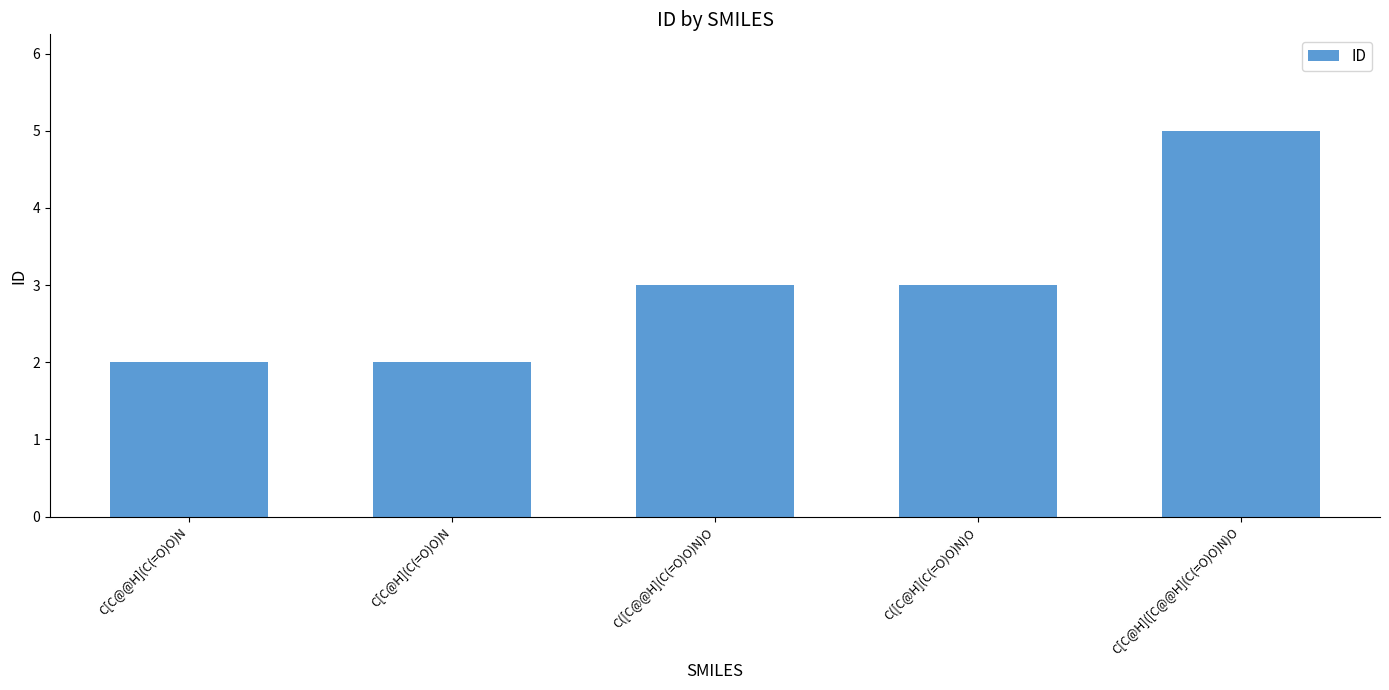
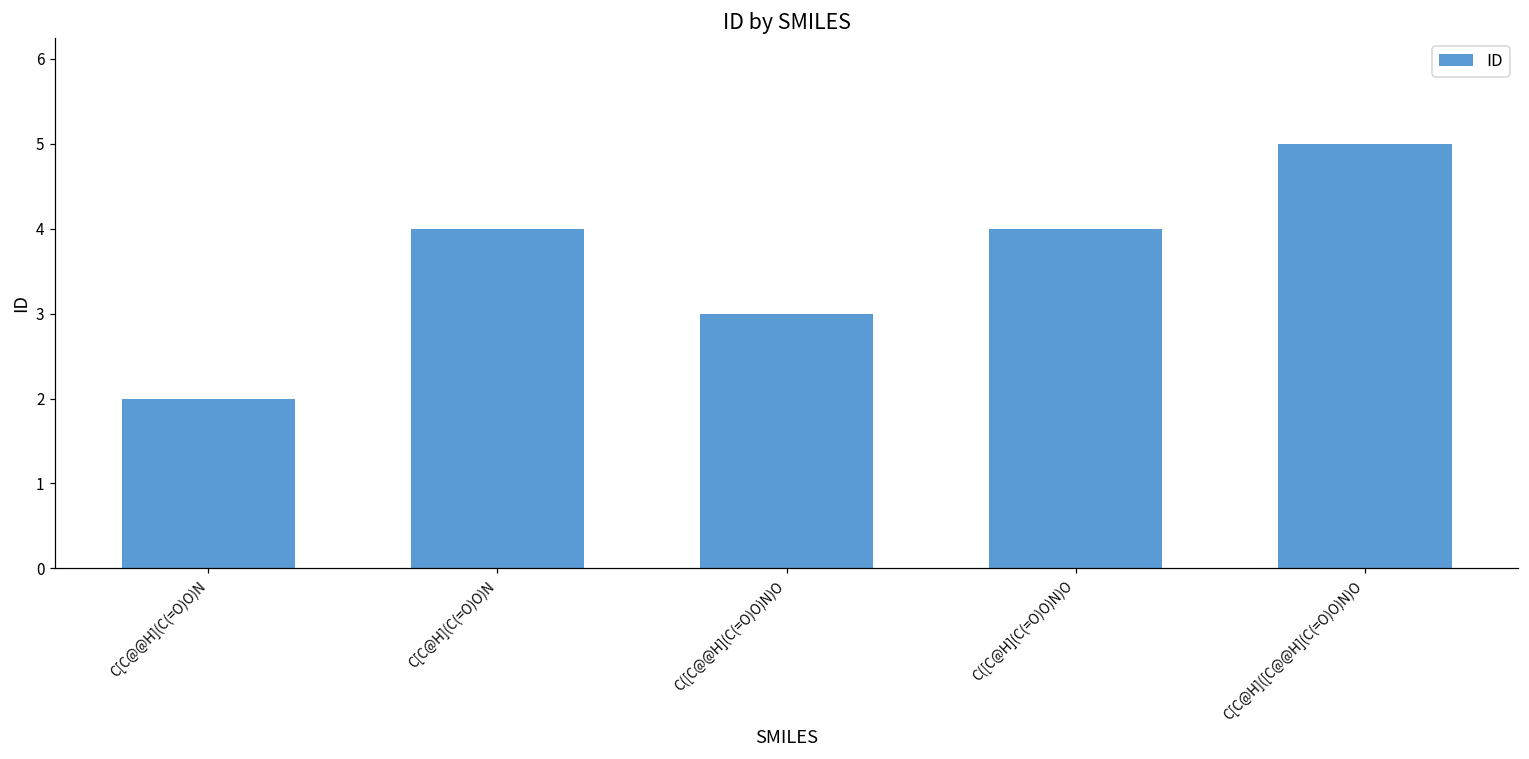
C[C@H](C(=O)O)N: 2 -> 4
C([C@H](C(=O)O)N)O: 3 -> 4
